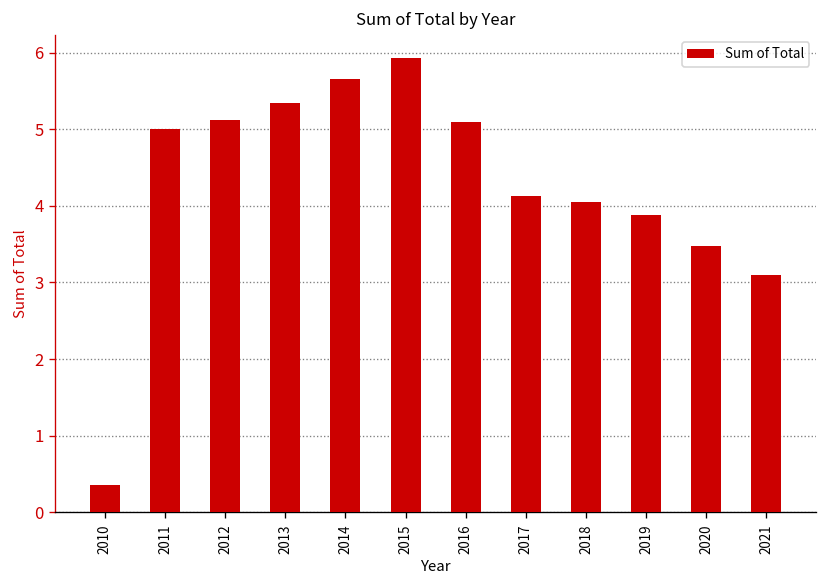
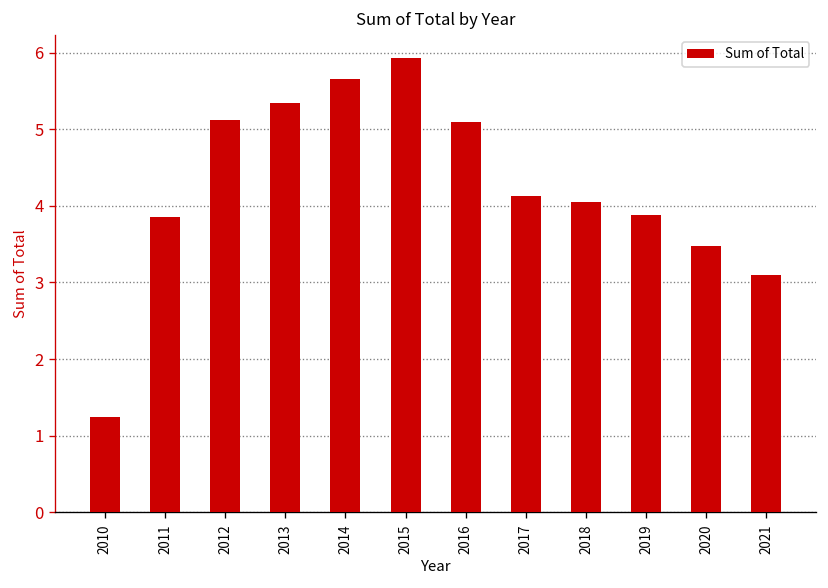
2010: 0.4 -> 1.2
2011: 5.0 -> 3.9
